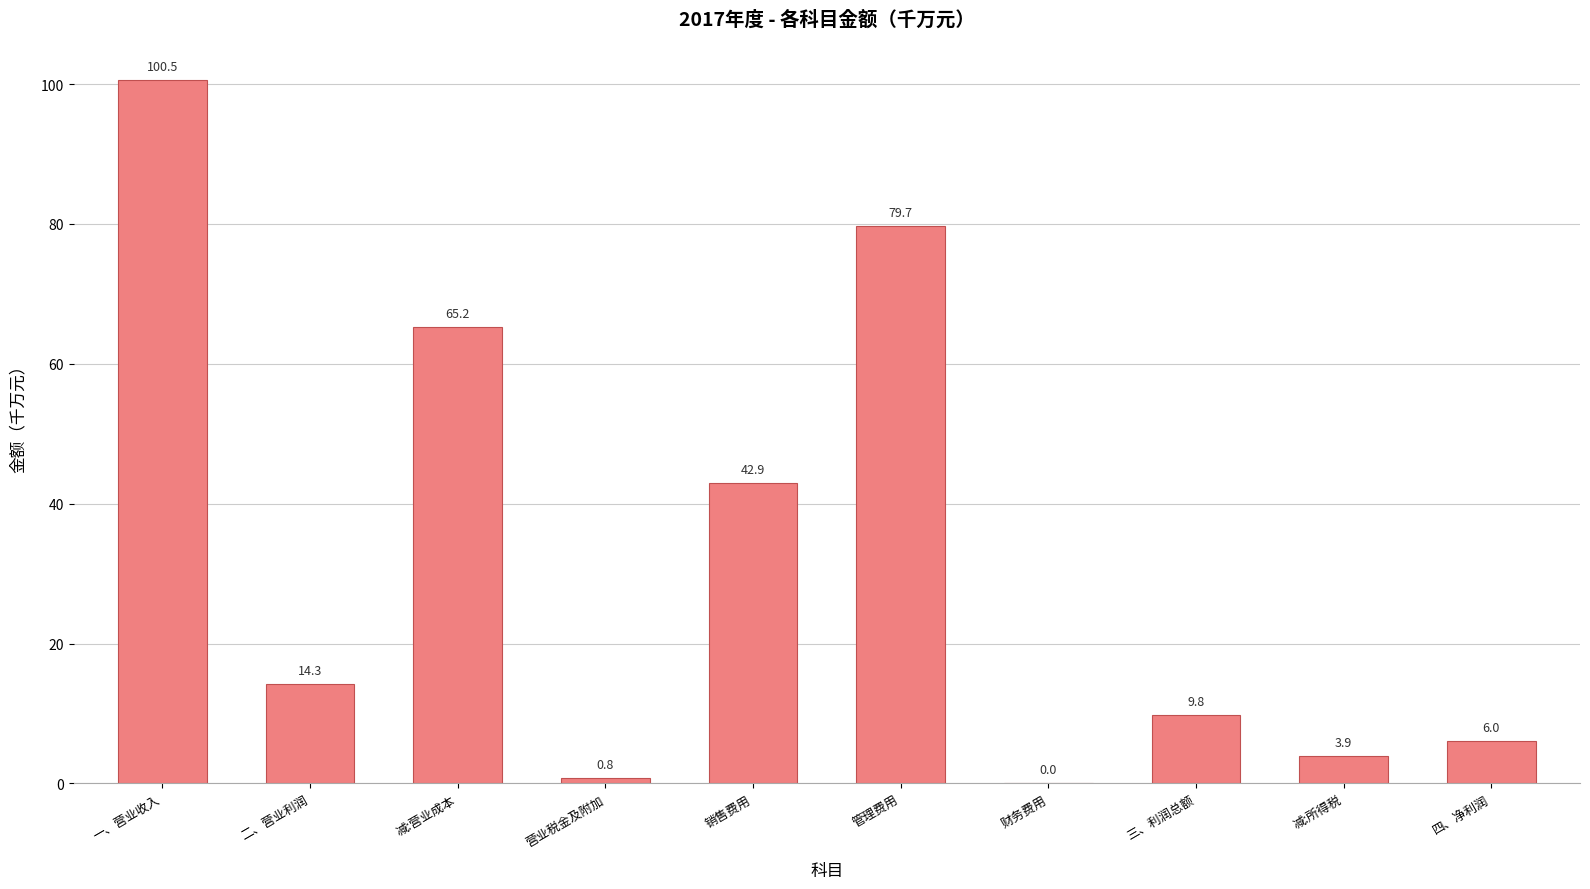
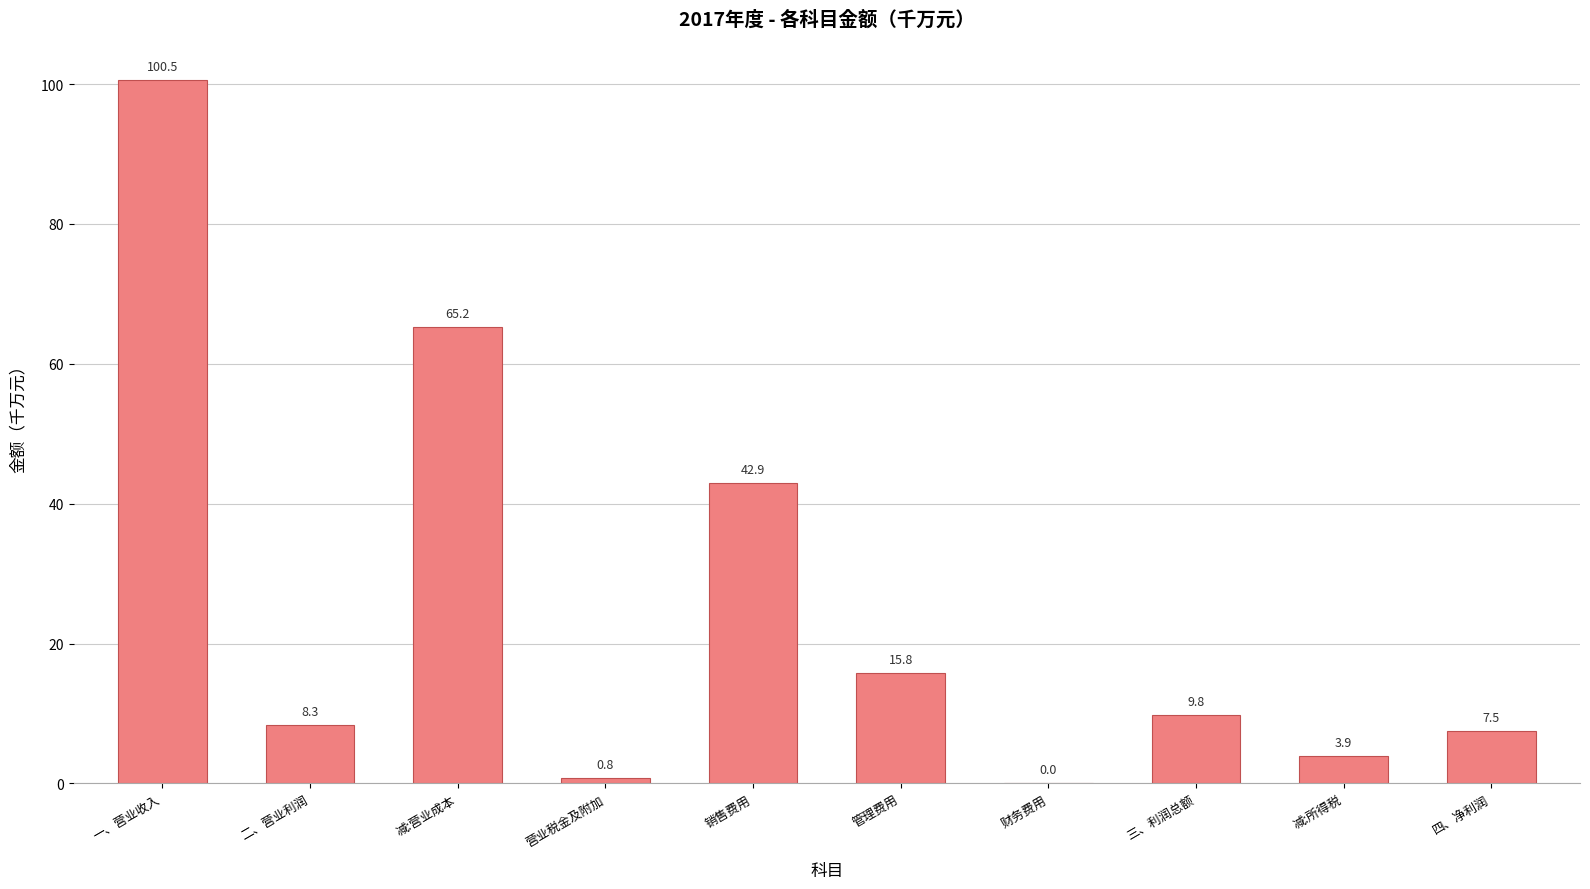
二、营业利润: 14.3 -> 8.3
管理费用: 79.7 -> 15.8
四、净利润: 6.0 -> 7.5
